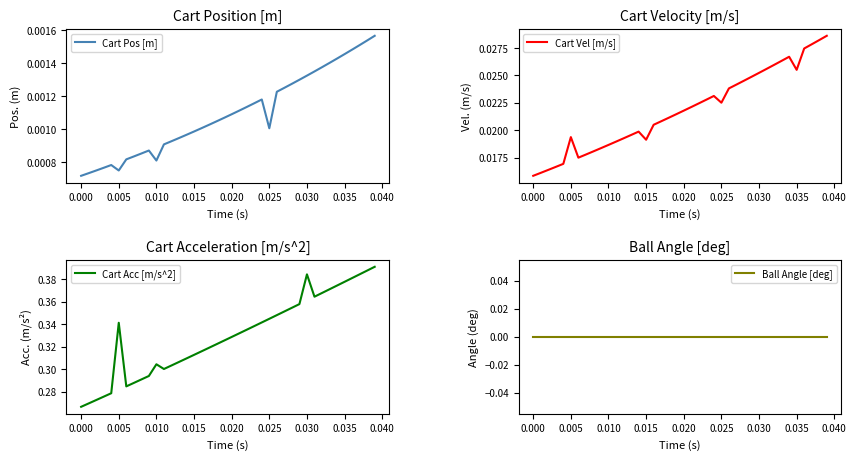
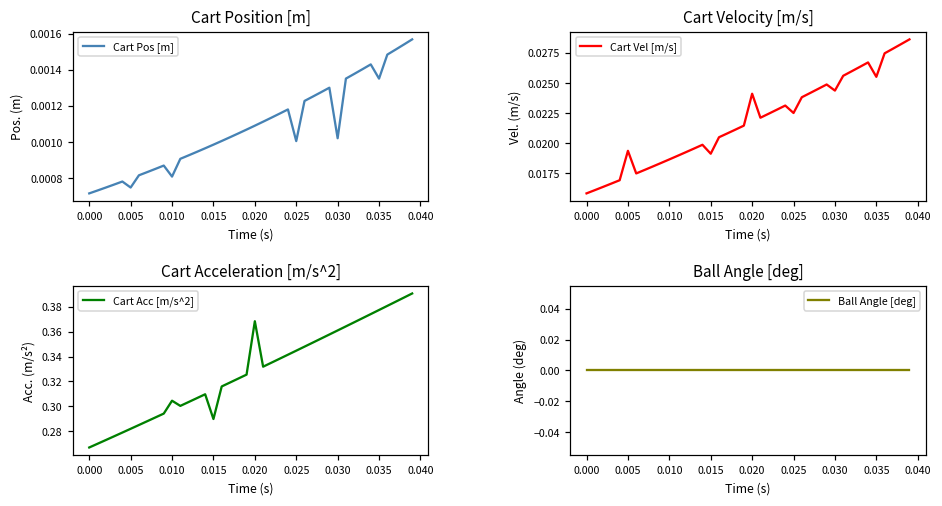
Cart Position [m], 0.030: 0.00133 -> 0.00102
Cart Position [m], 0.035: 0.00146 -> 0.00135
Cart Velocity [m/s], 0.020: 0.0218 -> 0.0241
Cart Velocity [m/s], 0.030: 0.0252 -> 0.0244
Cart Acceleration [m/s^2], 0.005: 0.341 -> 0.282
Cart Acceleration [m/s^2], 0.015: 0.313 -> 0.290
Cart Acceleration [m/s^2], 0.020: 0.329 -> 0.368
Cart Acceleration [m/s^2], 0.030: 0.384 -> 0.361
